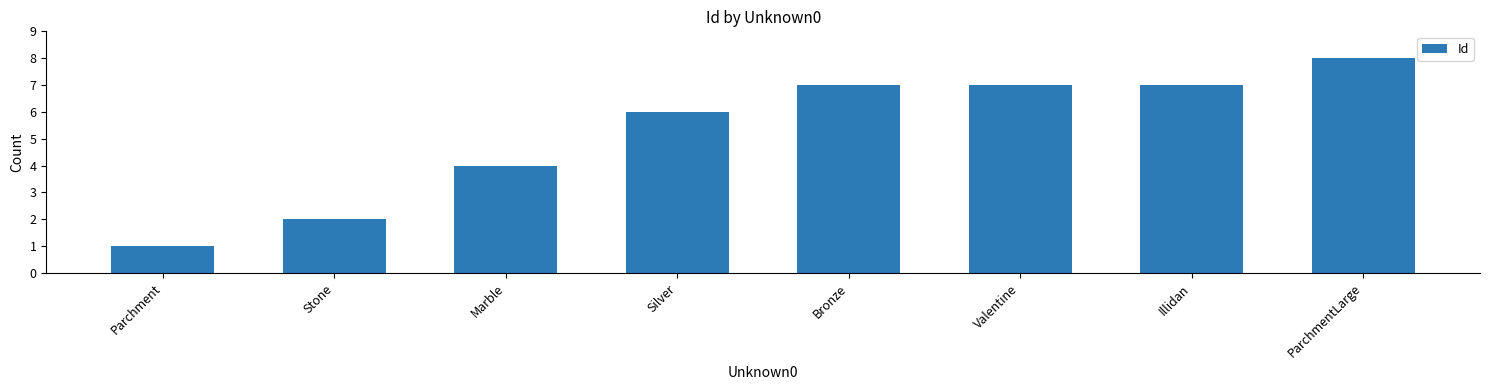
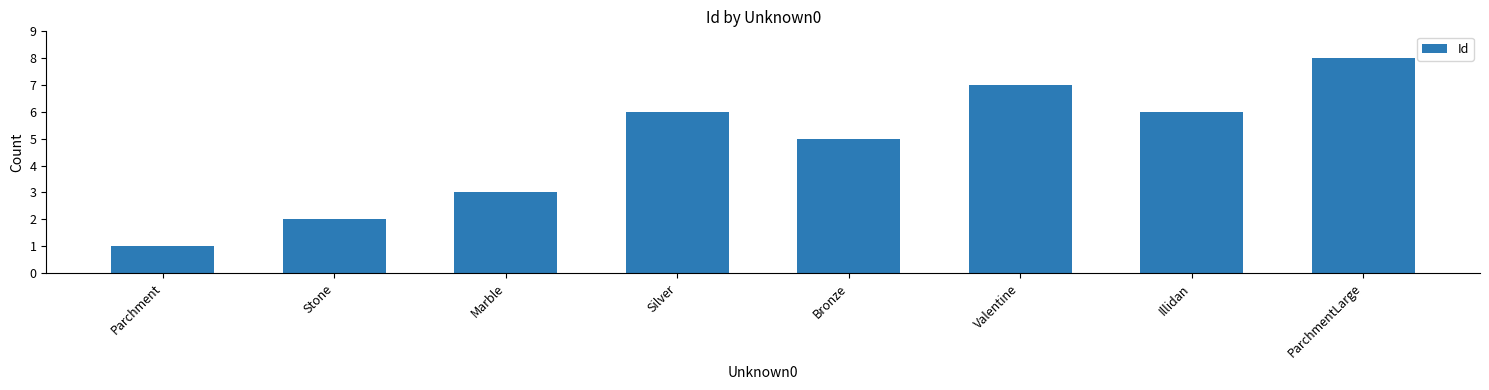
Marble: 4 -> 3
Bronze: 7 -> 5
Illidan: 7 -> 6
